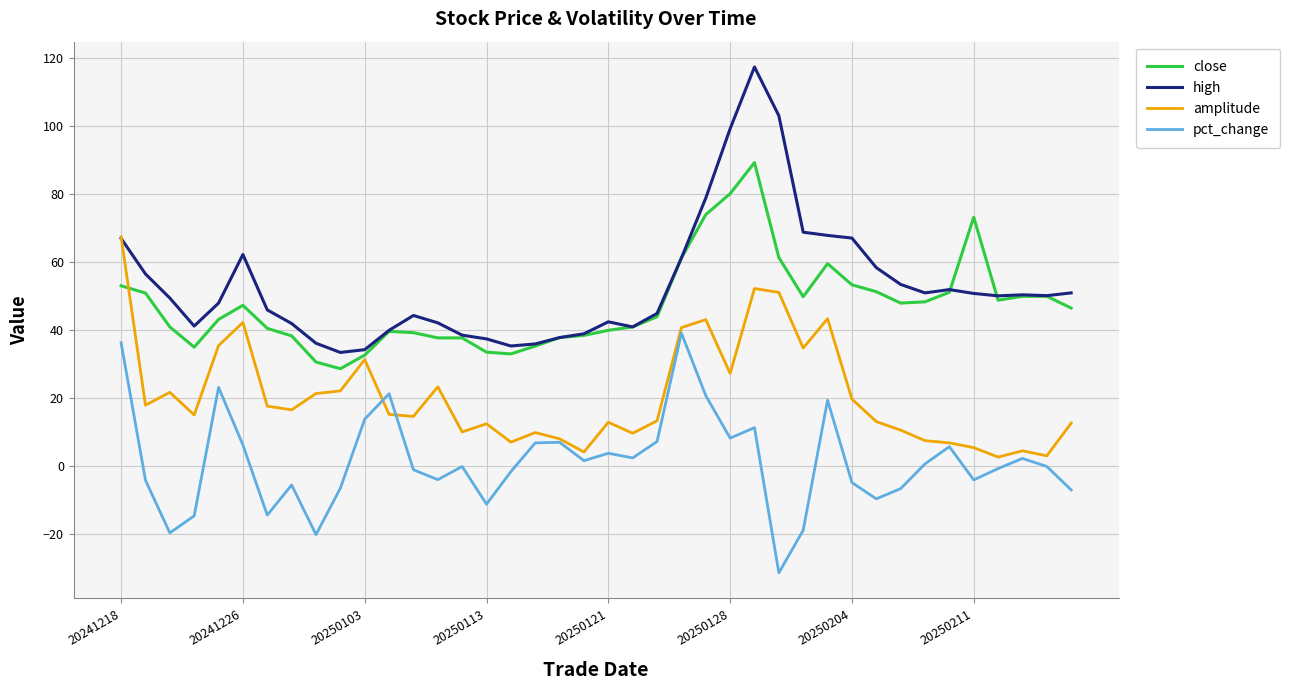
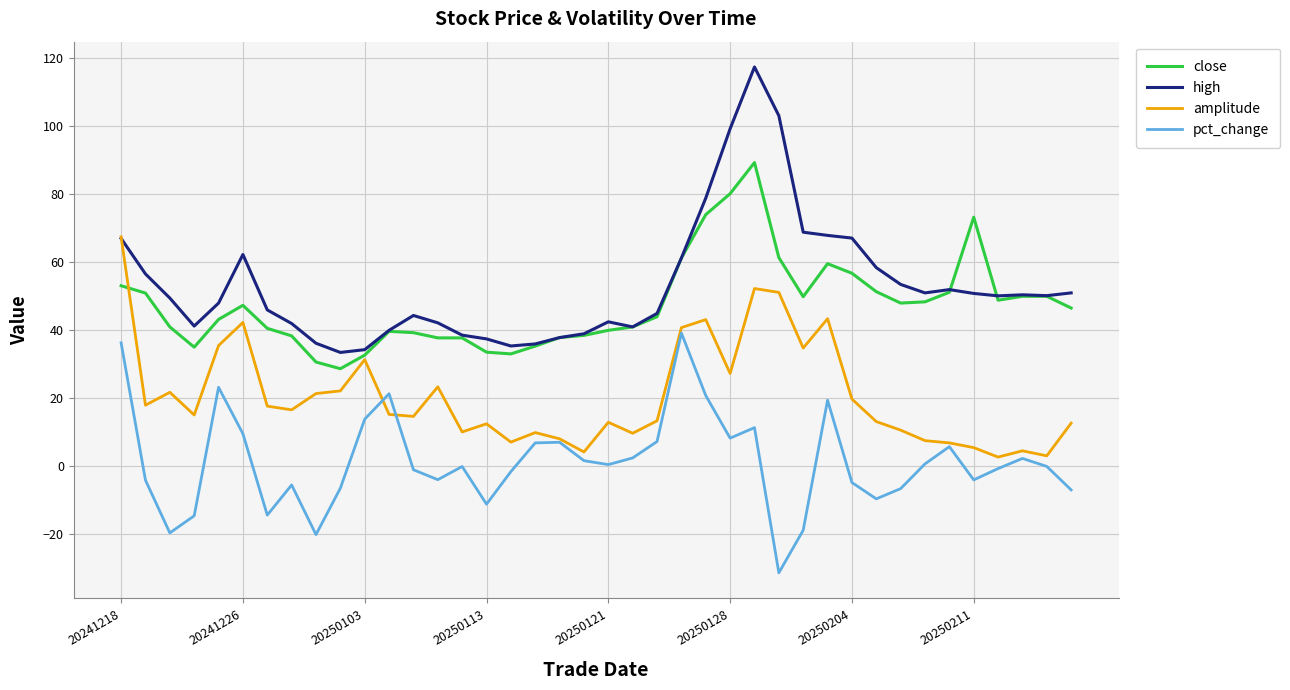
pct_change, 20241226: 6 -> 10
pct_change, 20250121: 4 -> 1
close, 20250204: 53 -> 57
